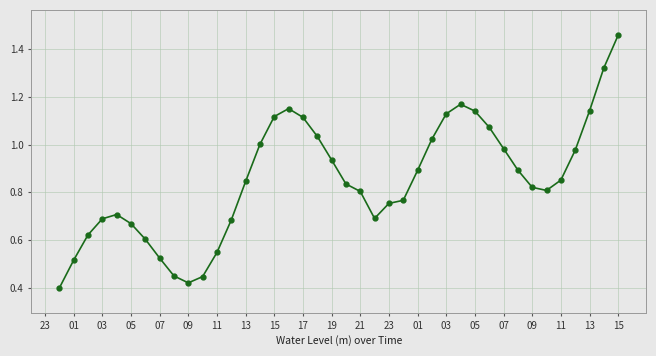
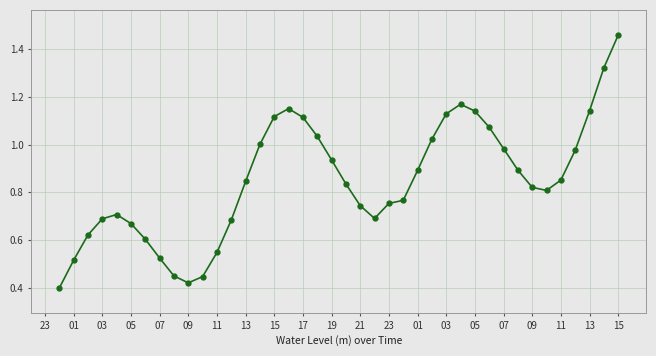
21: 0.80 -> 0.74
